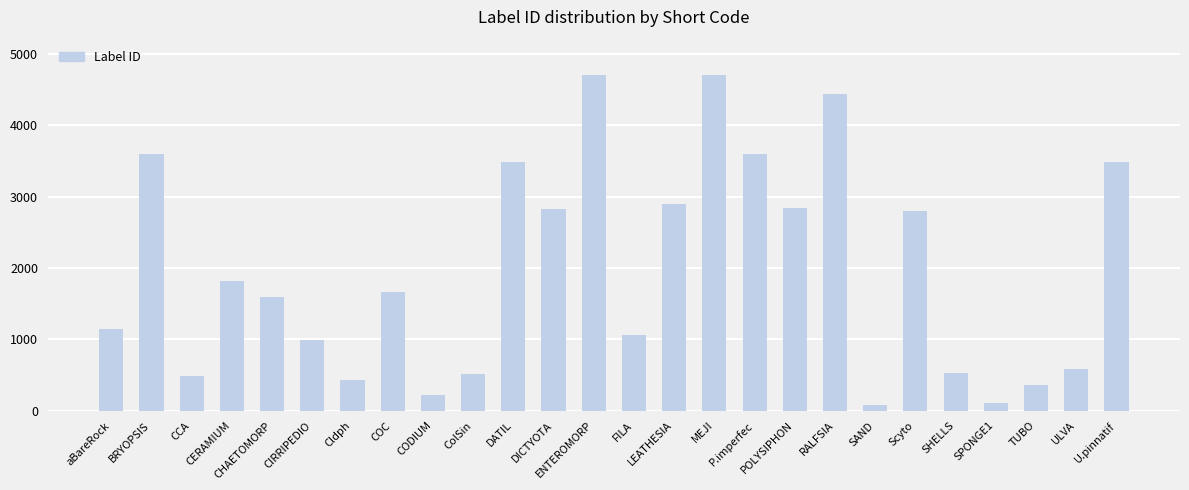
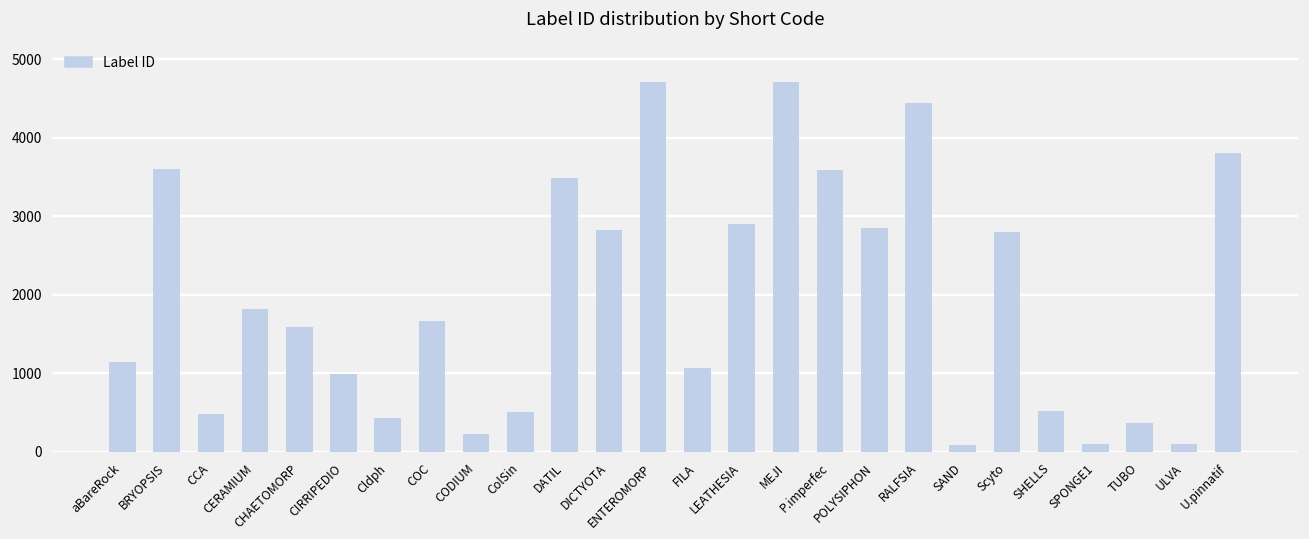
ULVA: 600 -> 100
U.pinnatif: 3500 -> 3800
